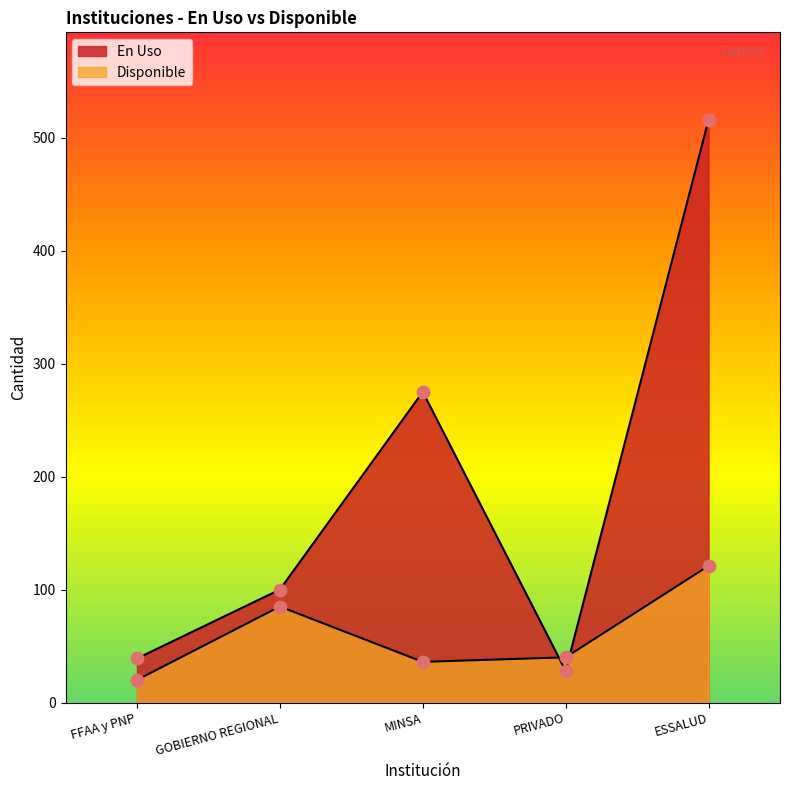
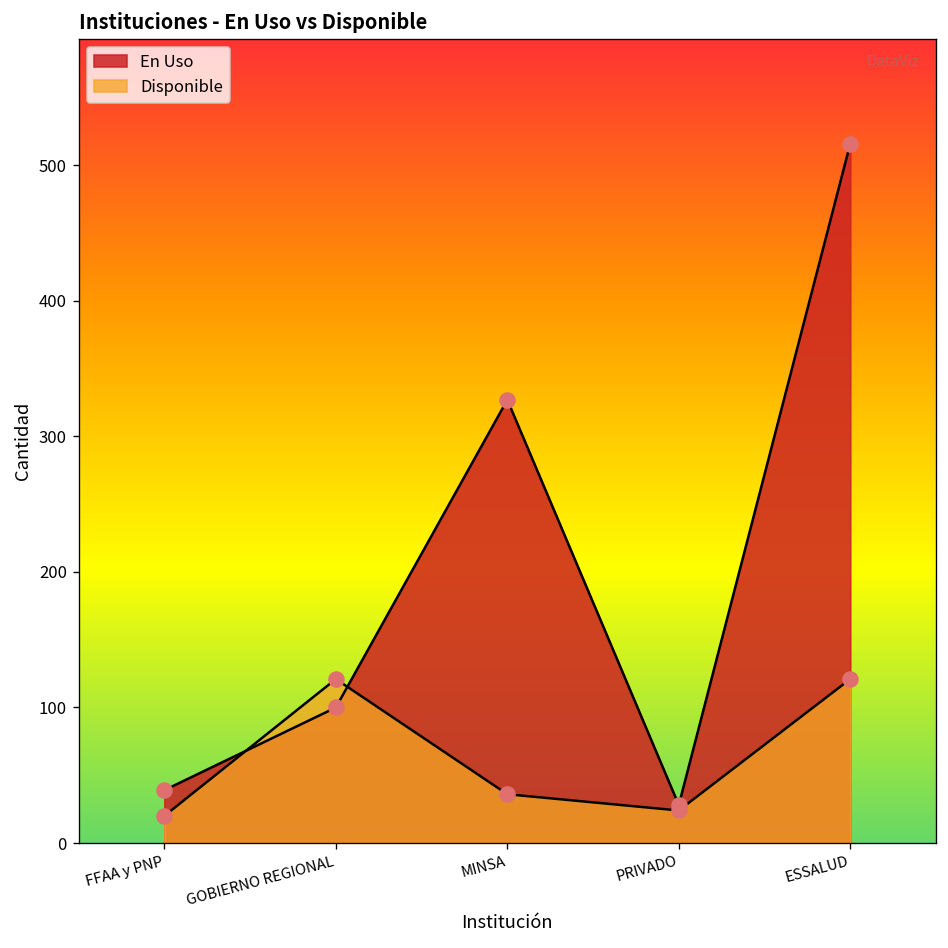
Disponible, GOBIERNO REGIONAL: 85 -> 121
En Uso, MINSA: 275 -> 327
Disponible, PRIVADO: 40 -> 24
